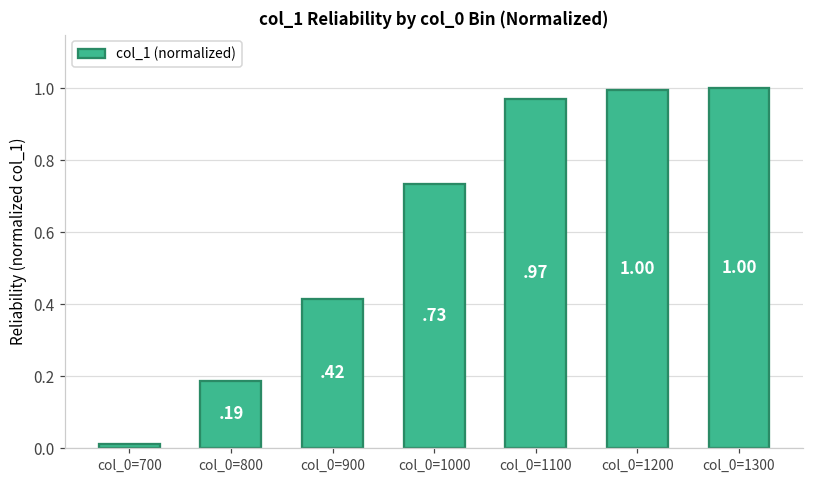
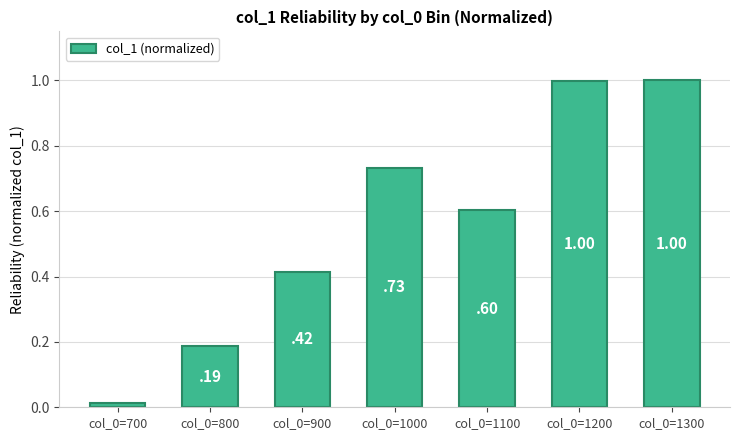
col_0=1100: 97 -> 60
